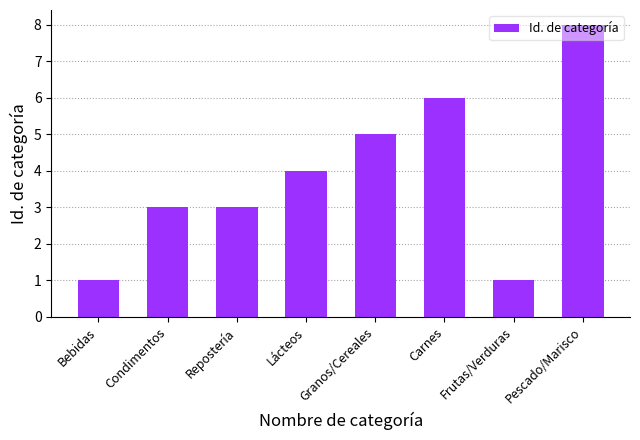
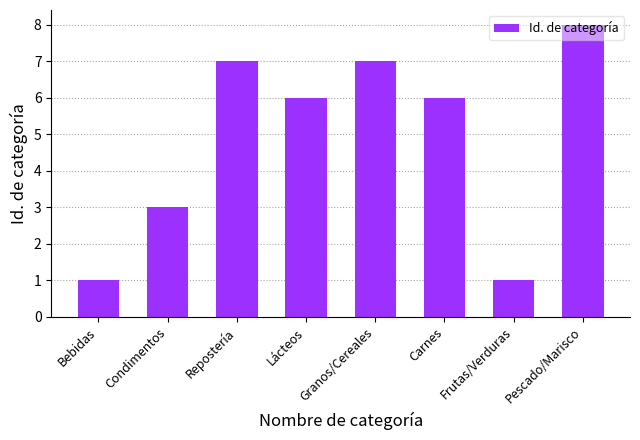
Repostería: 3 -> 7
Lácteos: 4 -> 6
Granos/Cereales: 5 -> 7
